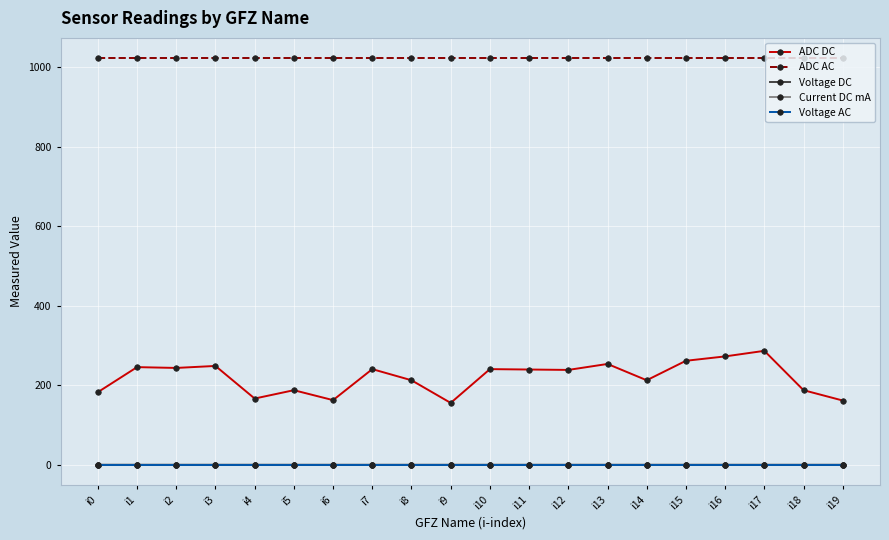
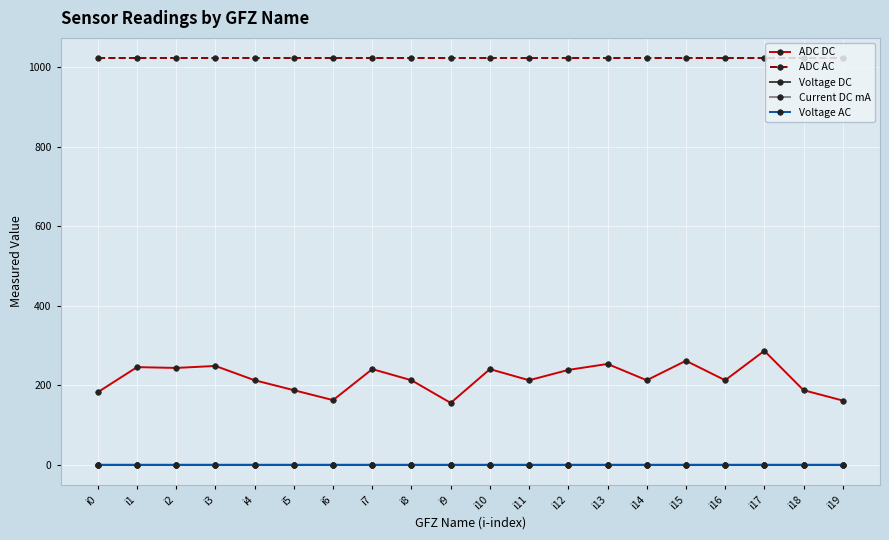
ADC DC, i4: 170 -> 210
ADC DC, i11: 240 -> 210
ADC DC, i16: 270 -> 210
